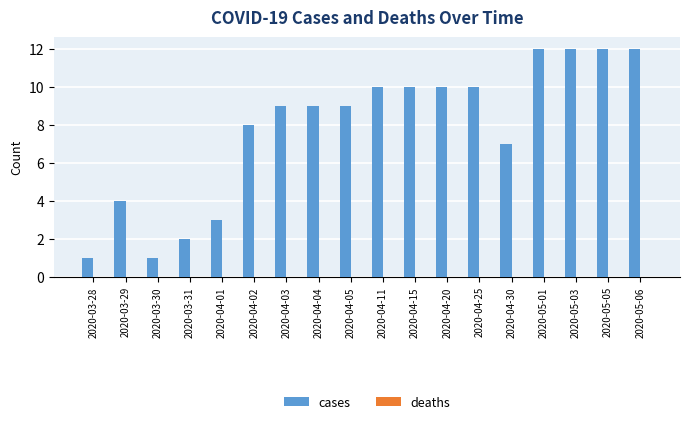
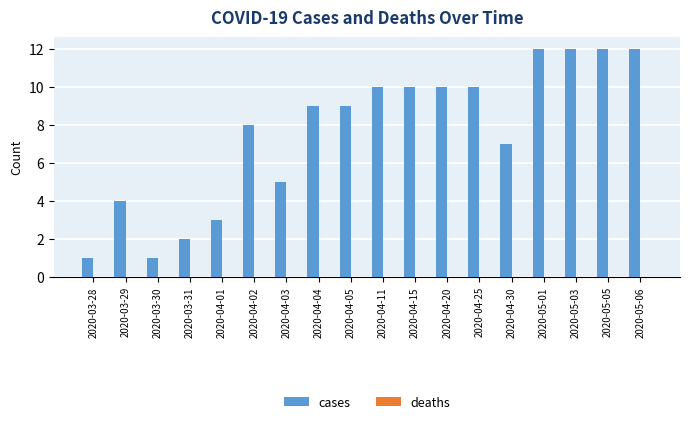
cases, 2020-04-03: 9 -> 5
